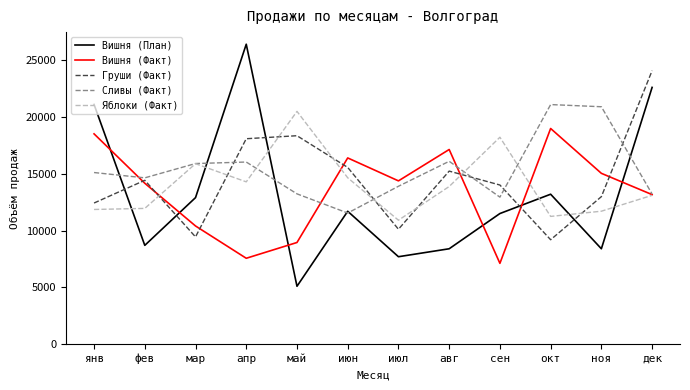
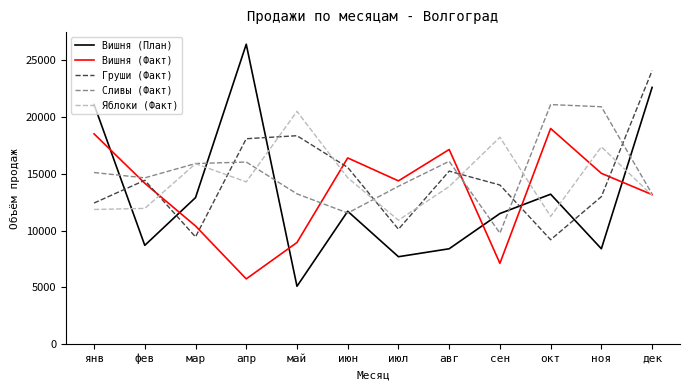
Вишня (Факт), апр: 7600 -> 5700
Сливы (Факт), сен: 12900 -> 9800
Яблоки (Факт), ноя: 11700 -> 17400
